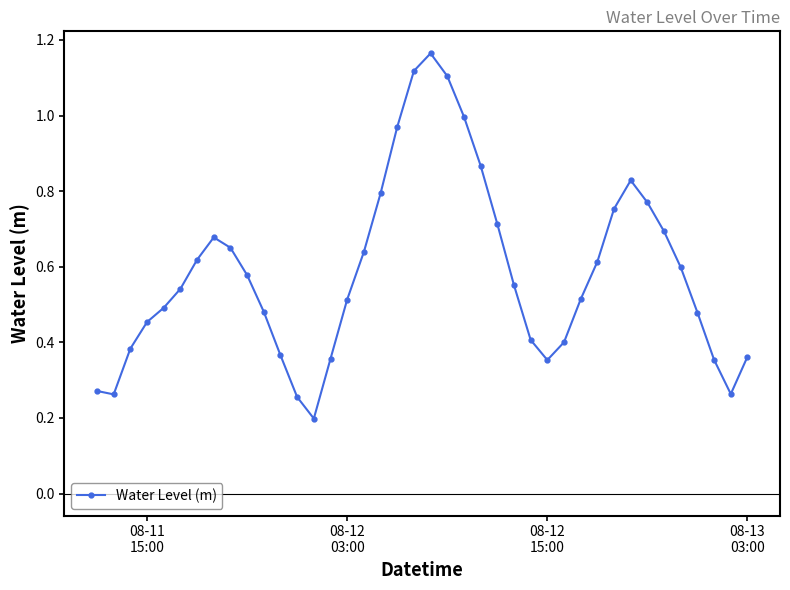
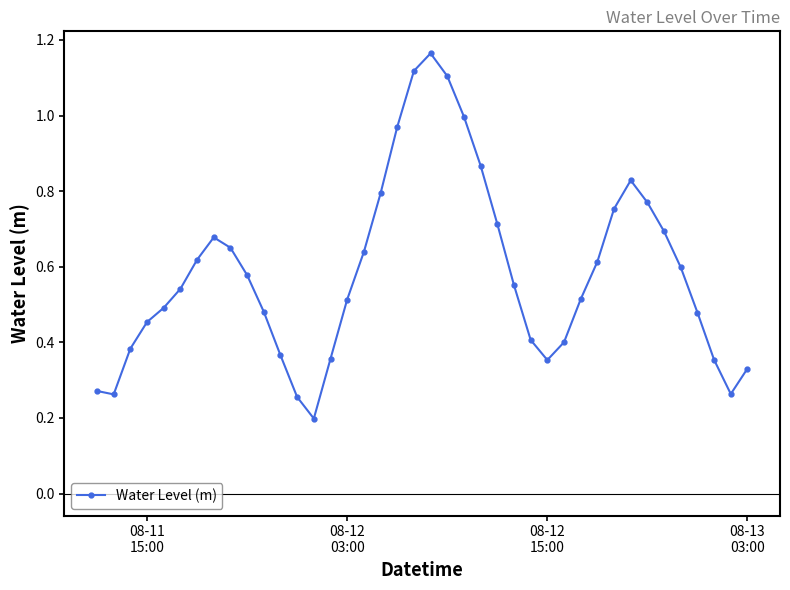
08-13 03:00: 0.36 -> 0.33
